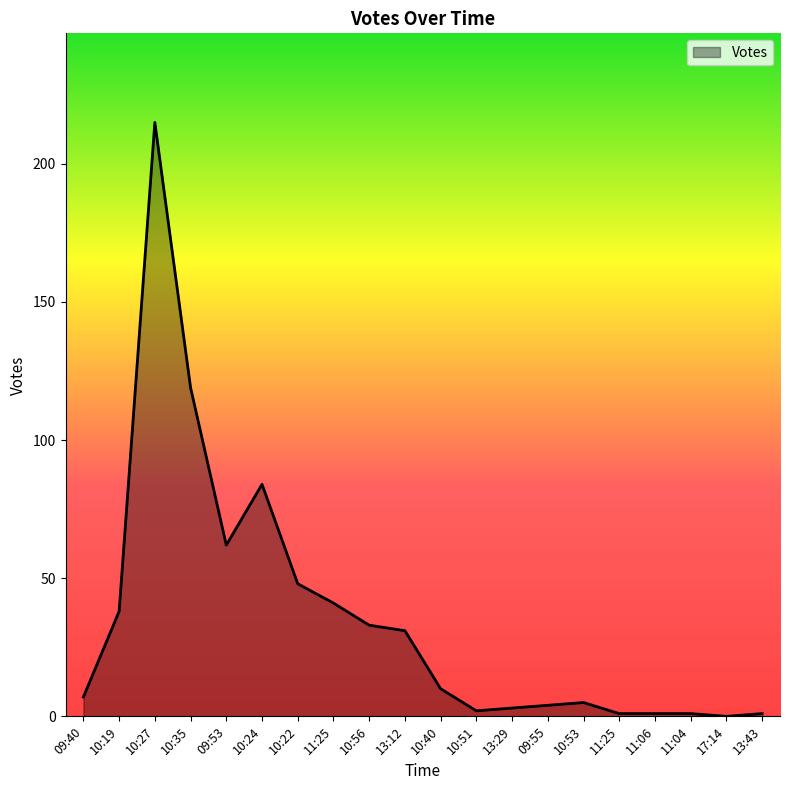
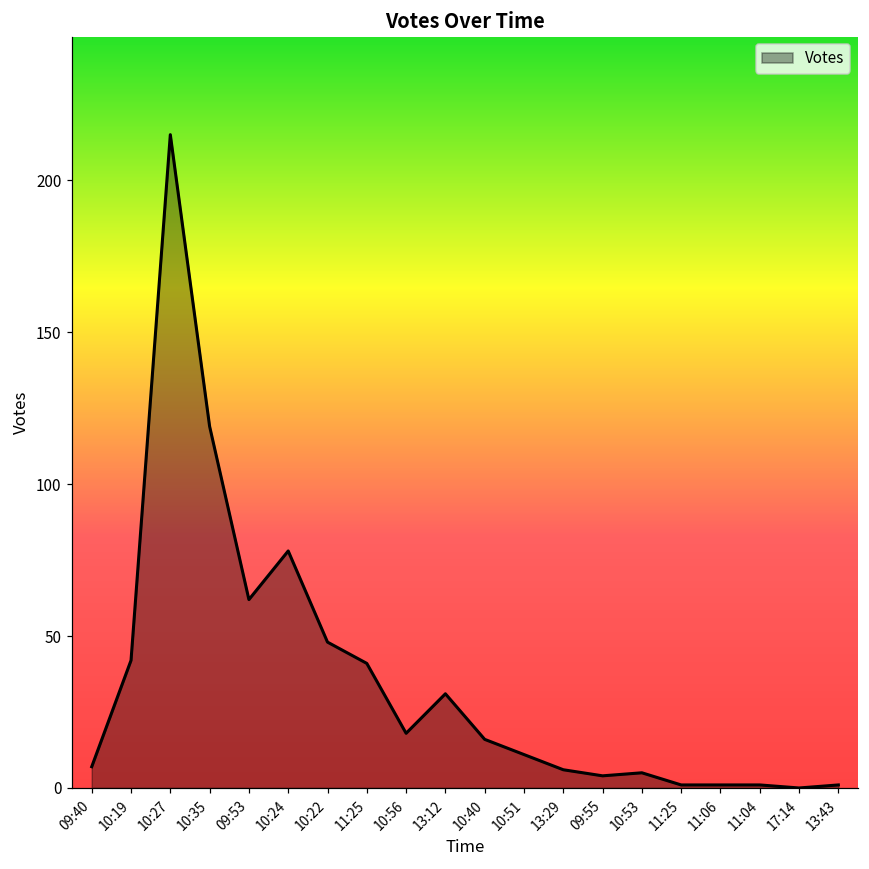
10:19: 38 -> 42
10:24: 84 -> 78
10:56: 33 -> 18
10:40: 10 -> 16
10:51: 2 -> 11
13:29: 3 -> 6
